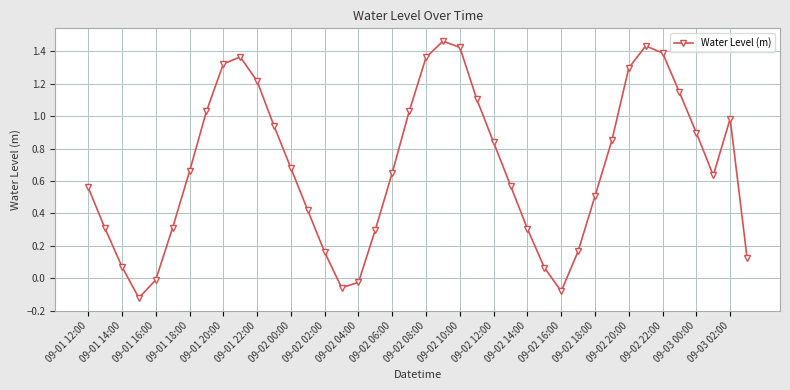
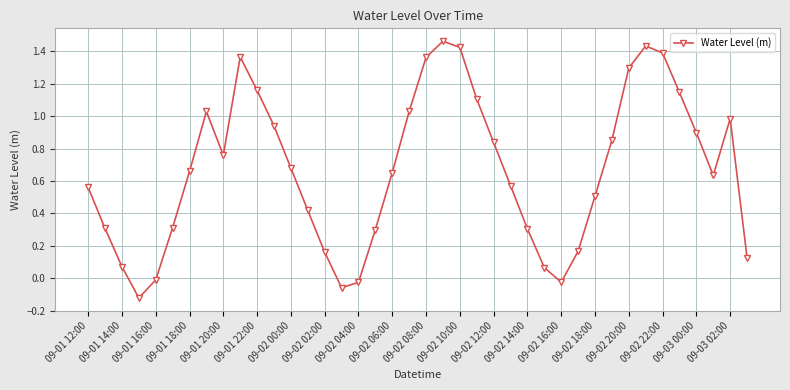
09-01 20:00: 1.32 -> 0.76
09-01 22:00: 1.22 -> 1.16
09-02 16:00: -0.08 -> -0.03
